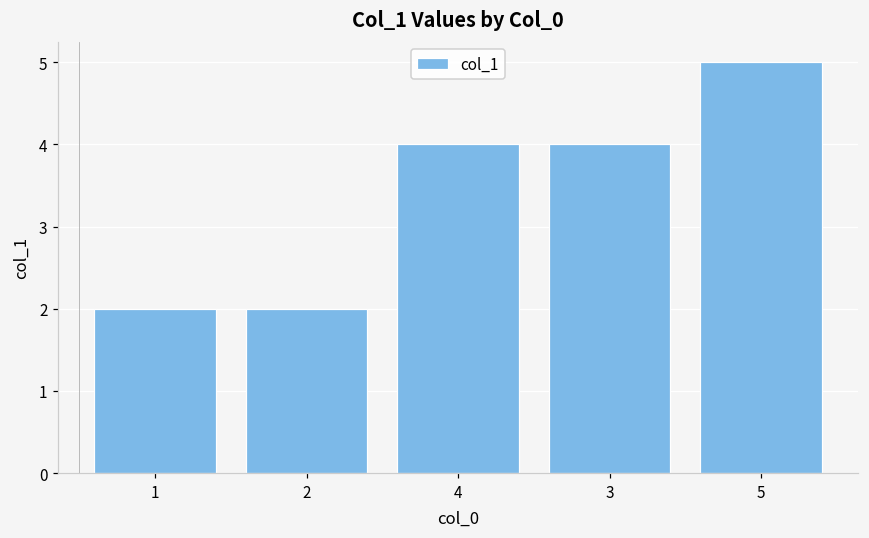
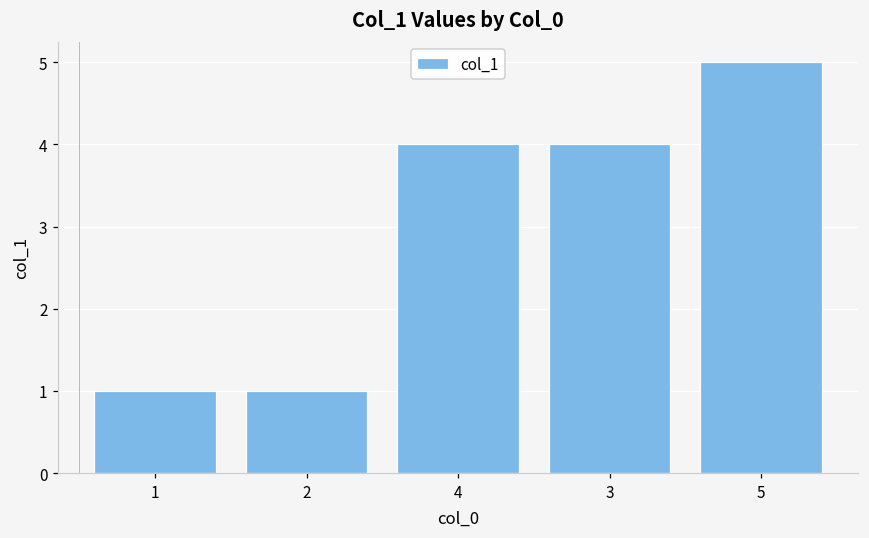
1: 2 -> 1
2: 2 -> 1
